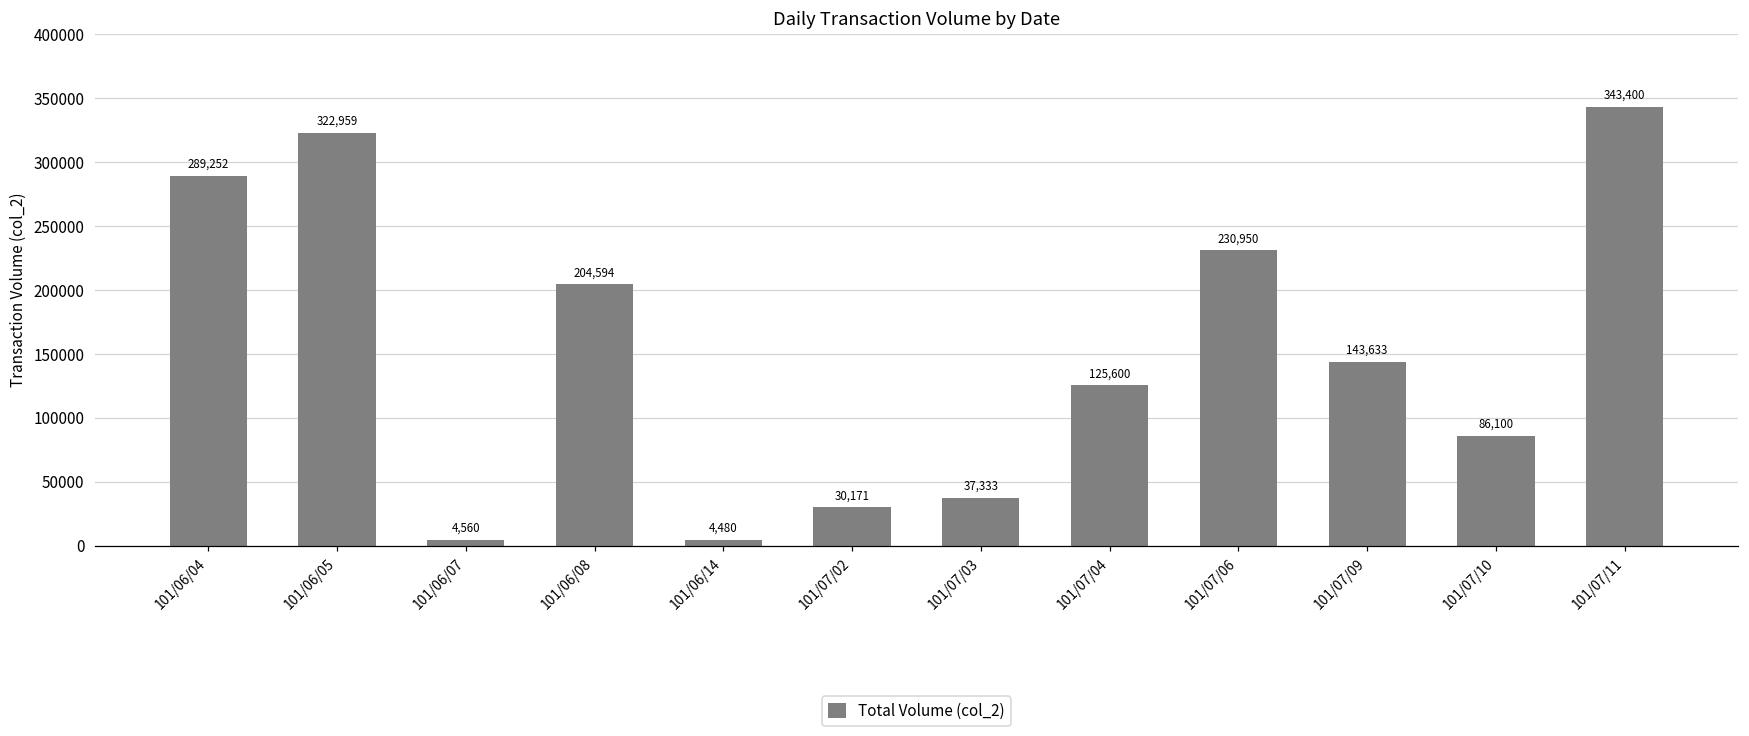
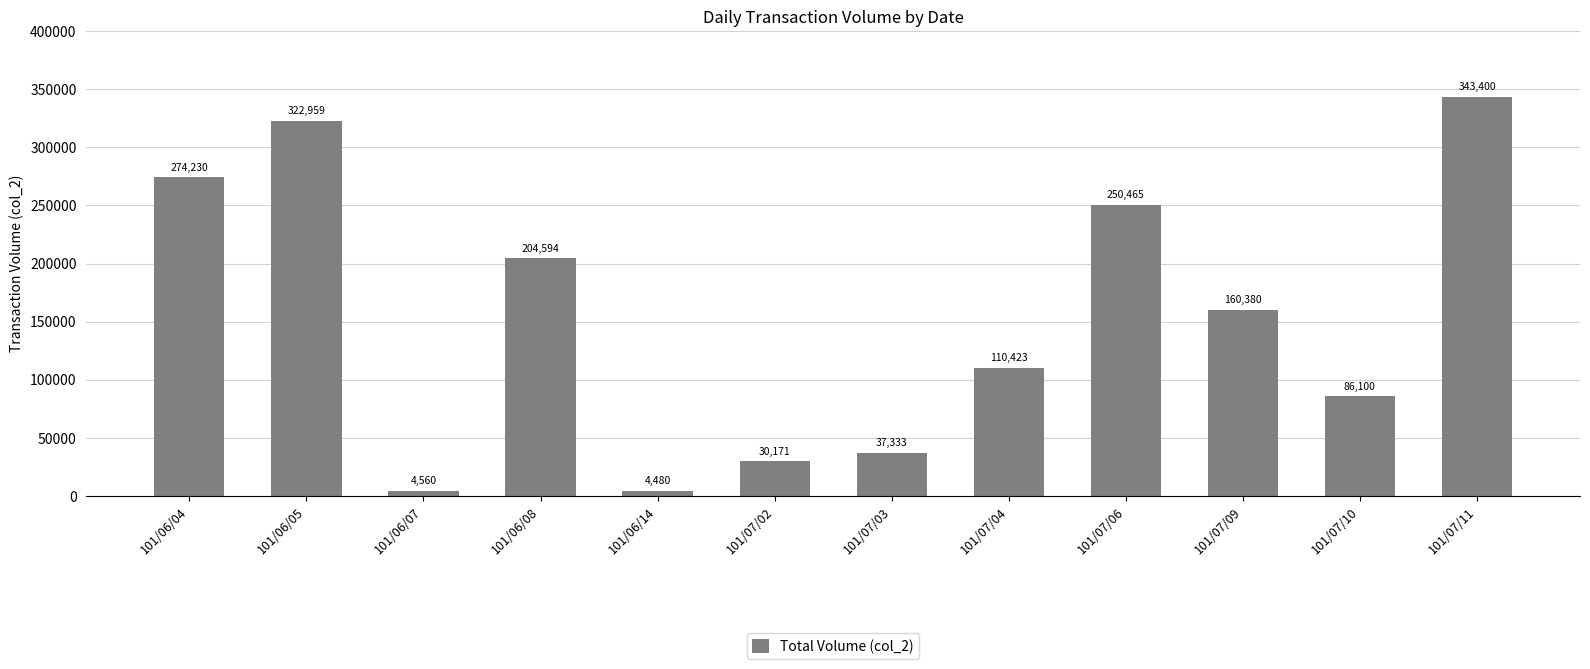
101/06/04: 289,252 -> 274,230
101/07/04: 125,600 -> 110,423
101/07/06: 230,950 -> 250,465
101/07/09: 143,633 -> 160,380
